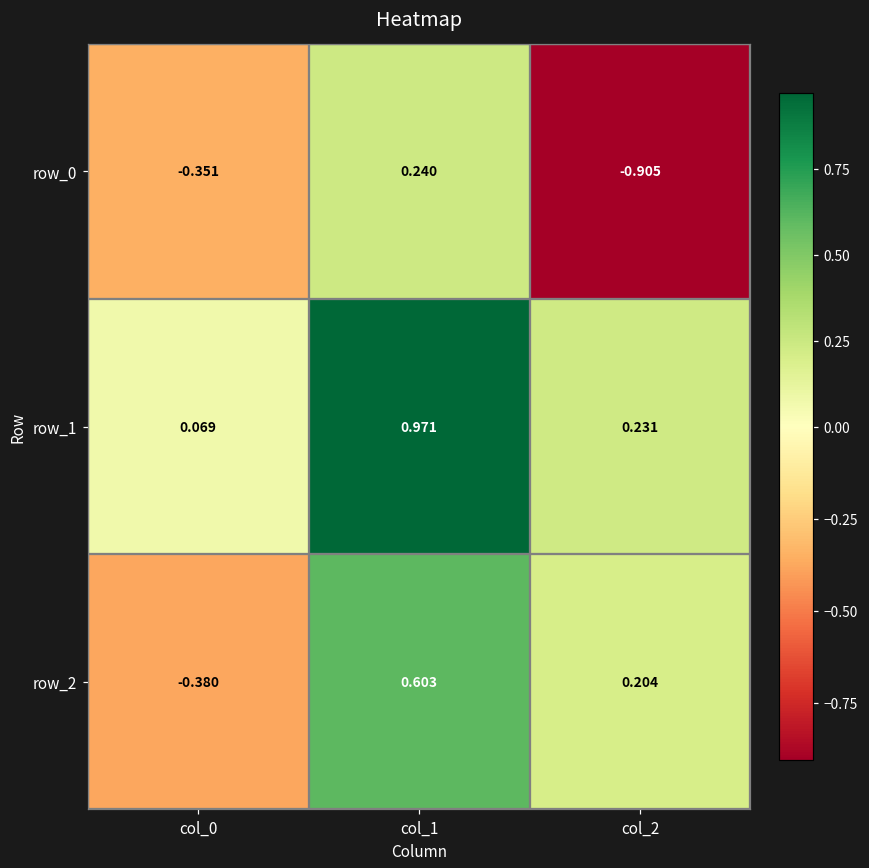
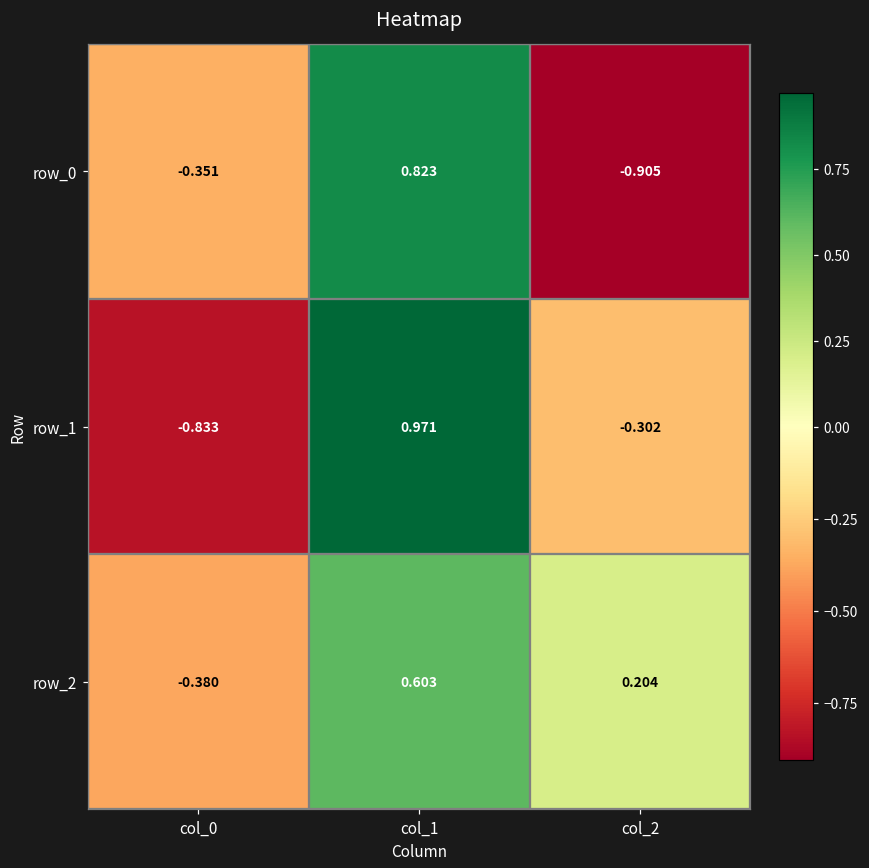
row_0, col_1: 0.240 -> 0.823
row_1, col_0: 0.069 -> -0.833
row_1, col_2: 0.231 -> -0.302
